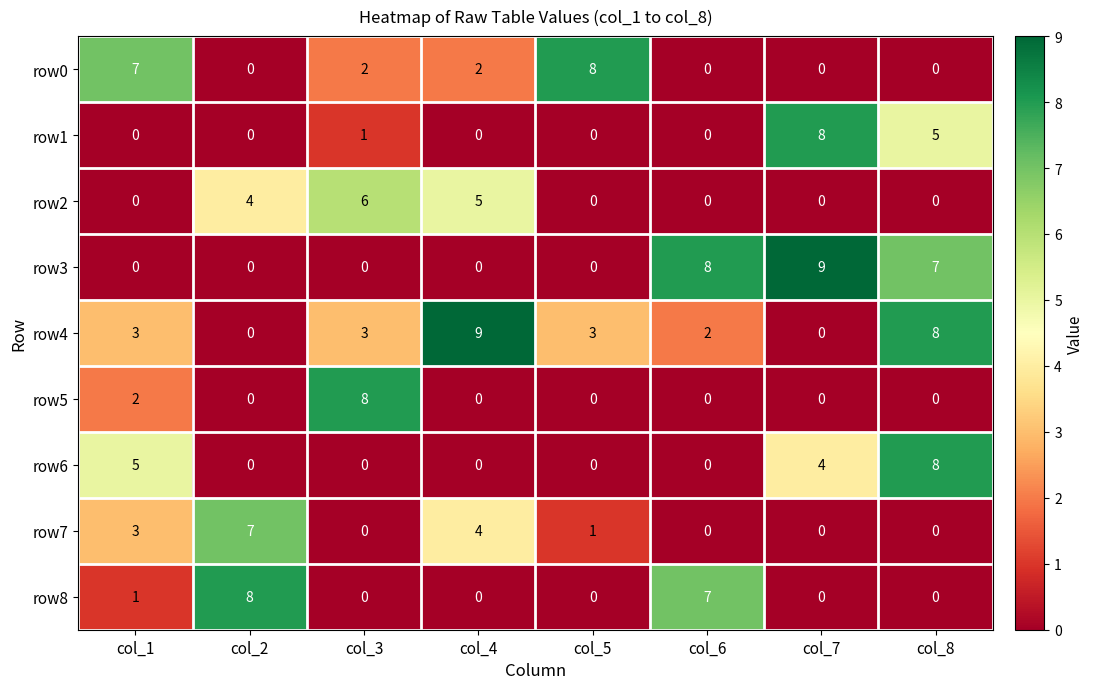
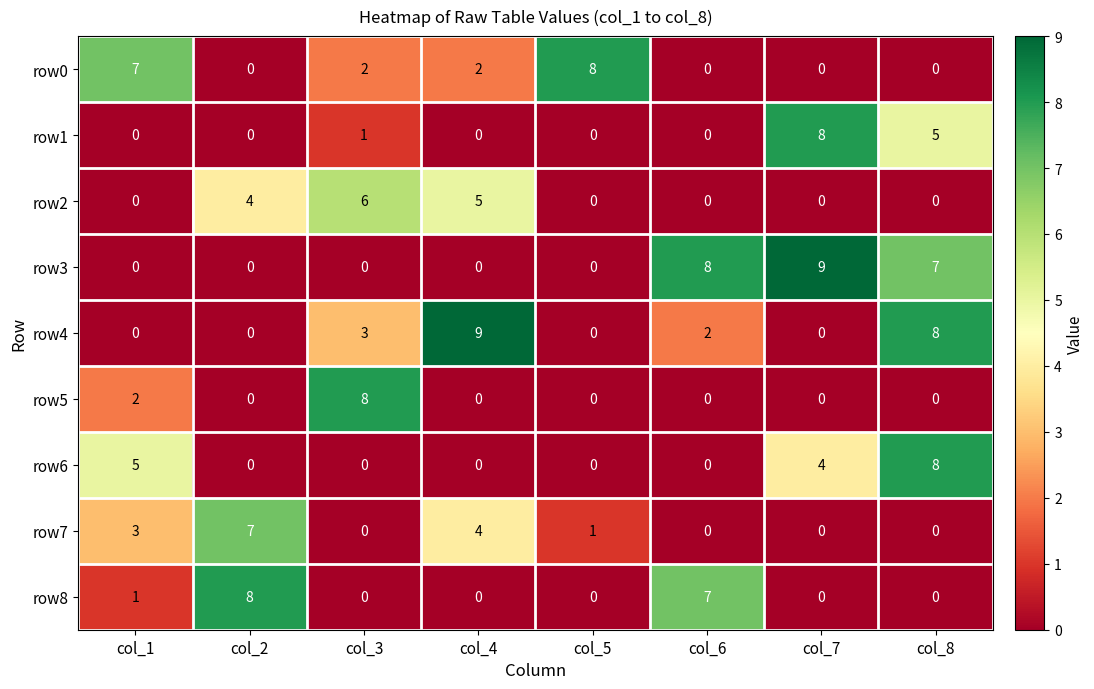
row4, col_1: 3 -> 0
row4, col_5: 3 -> 0
